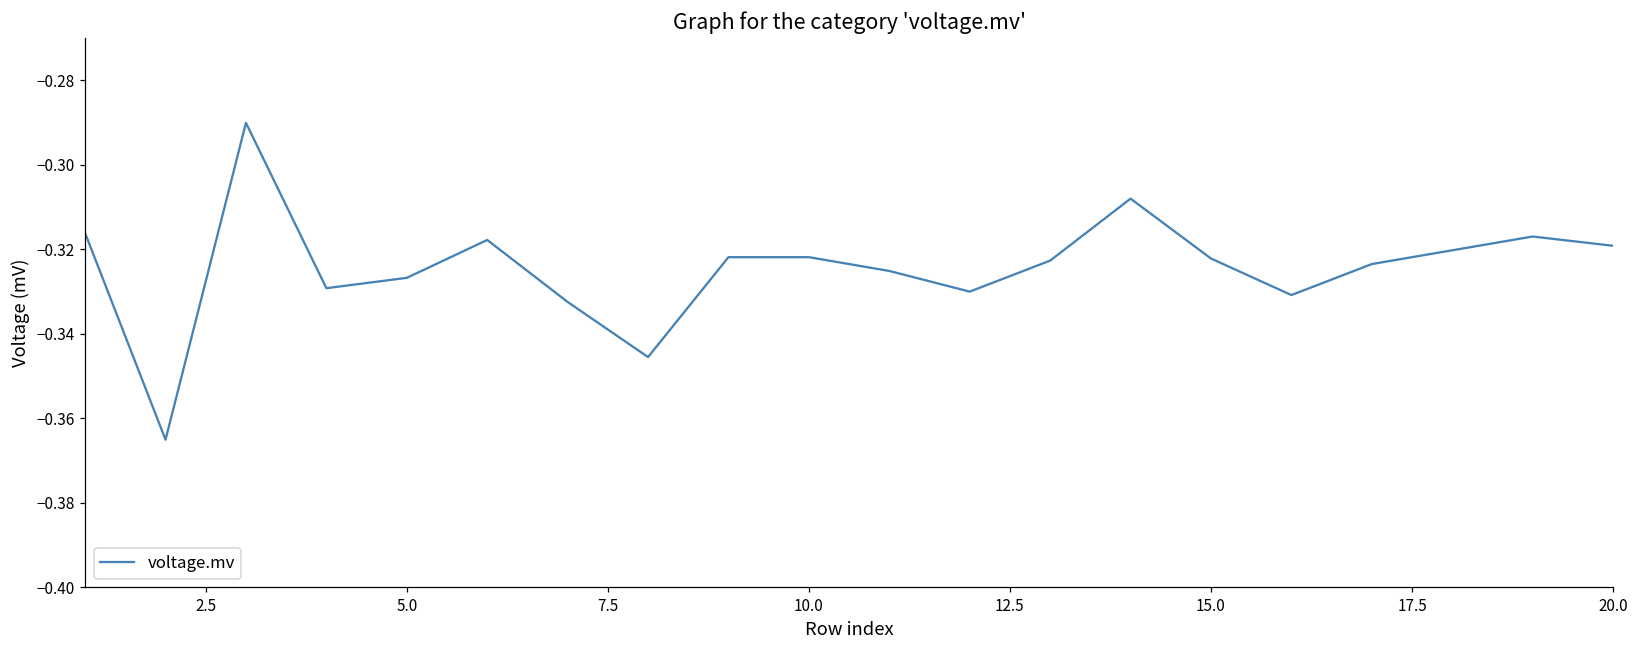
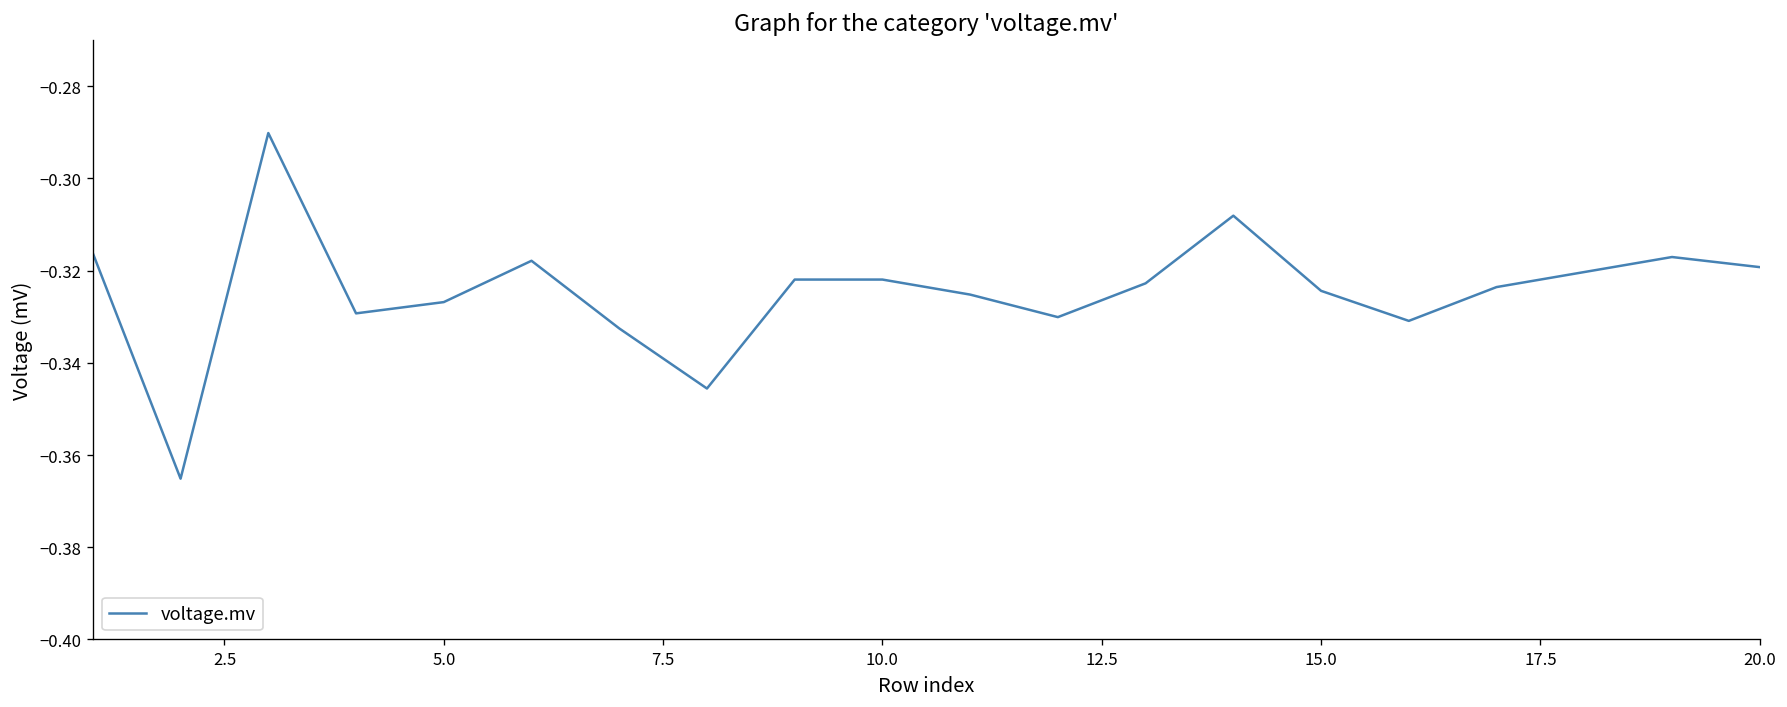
15.0: -0.322 -> -0.324
